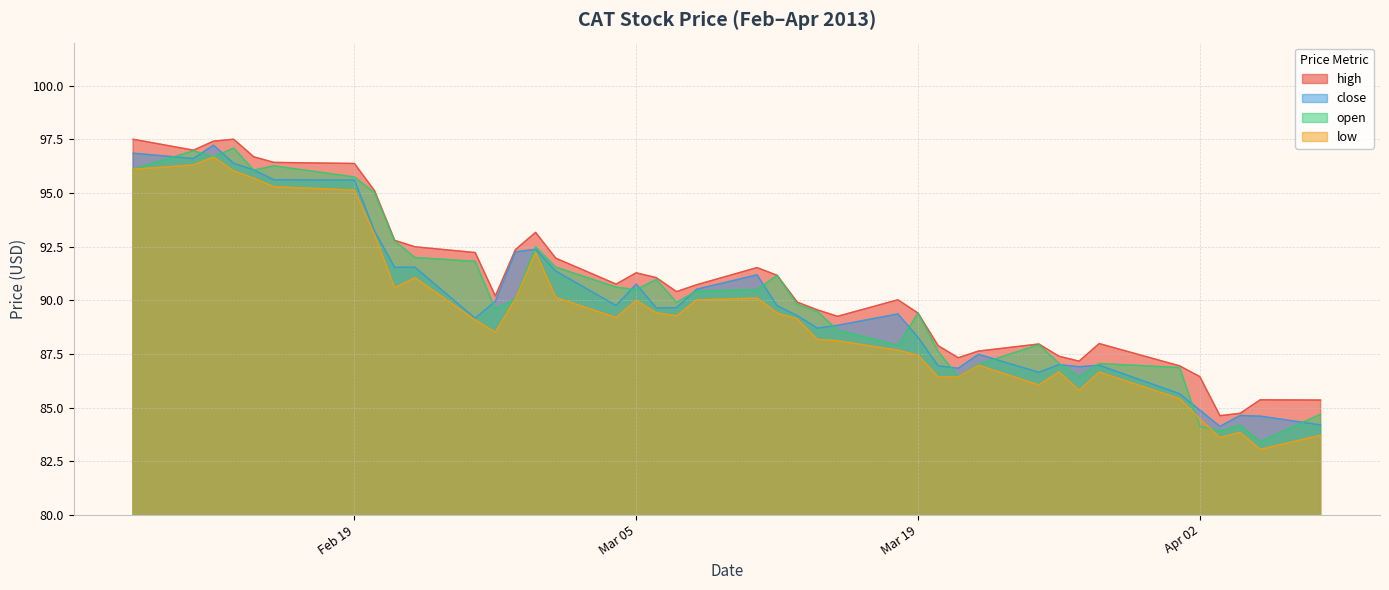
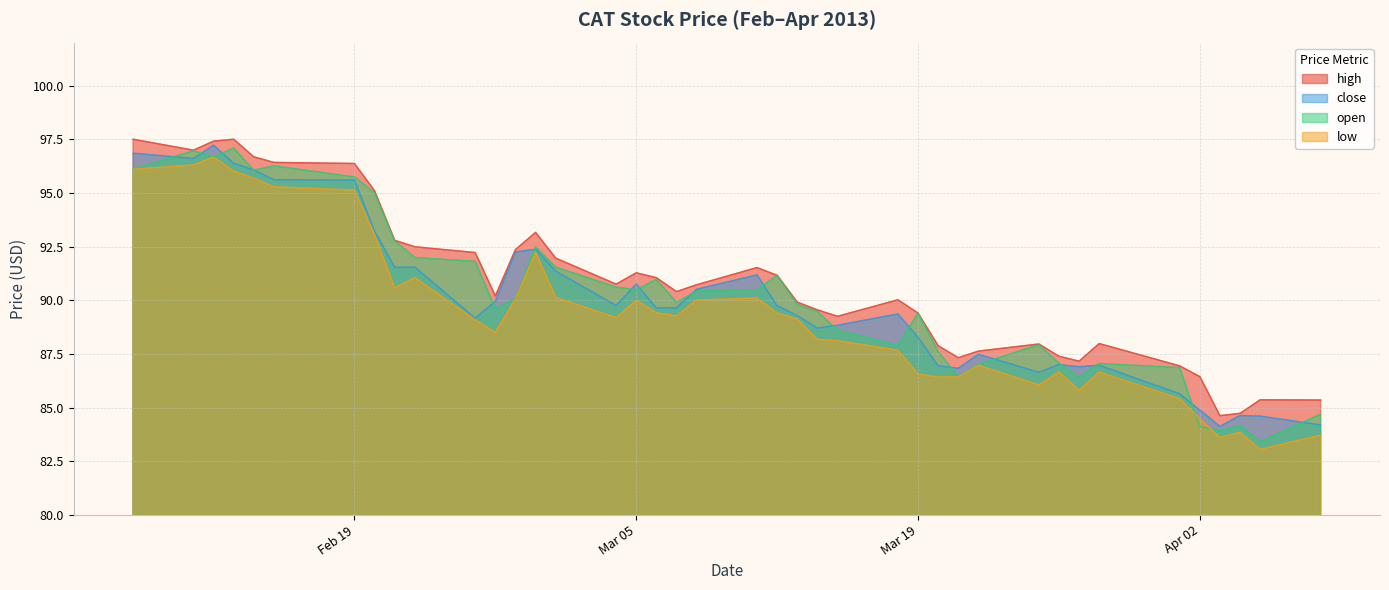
low, Mar 19: 87.4 -> 86.6
